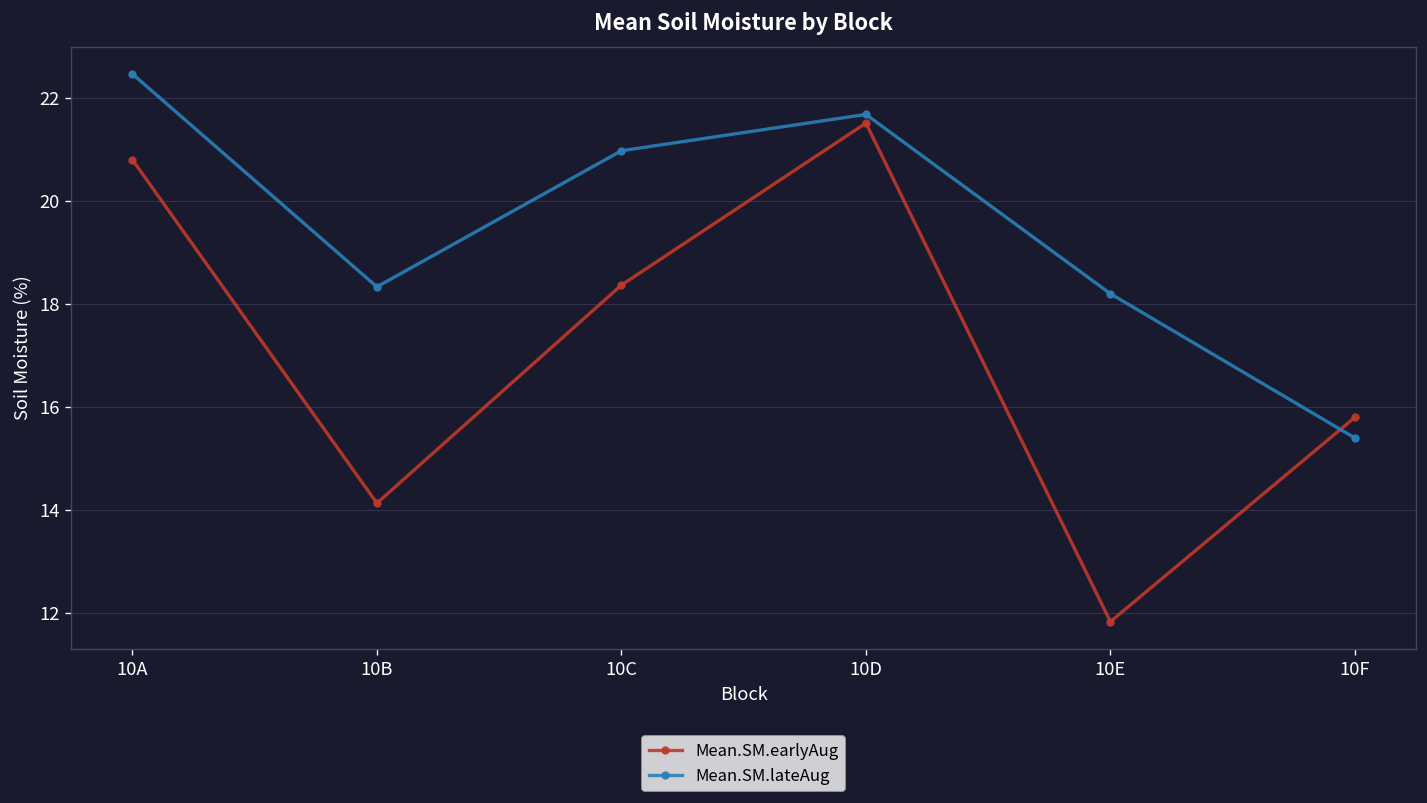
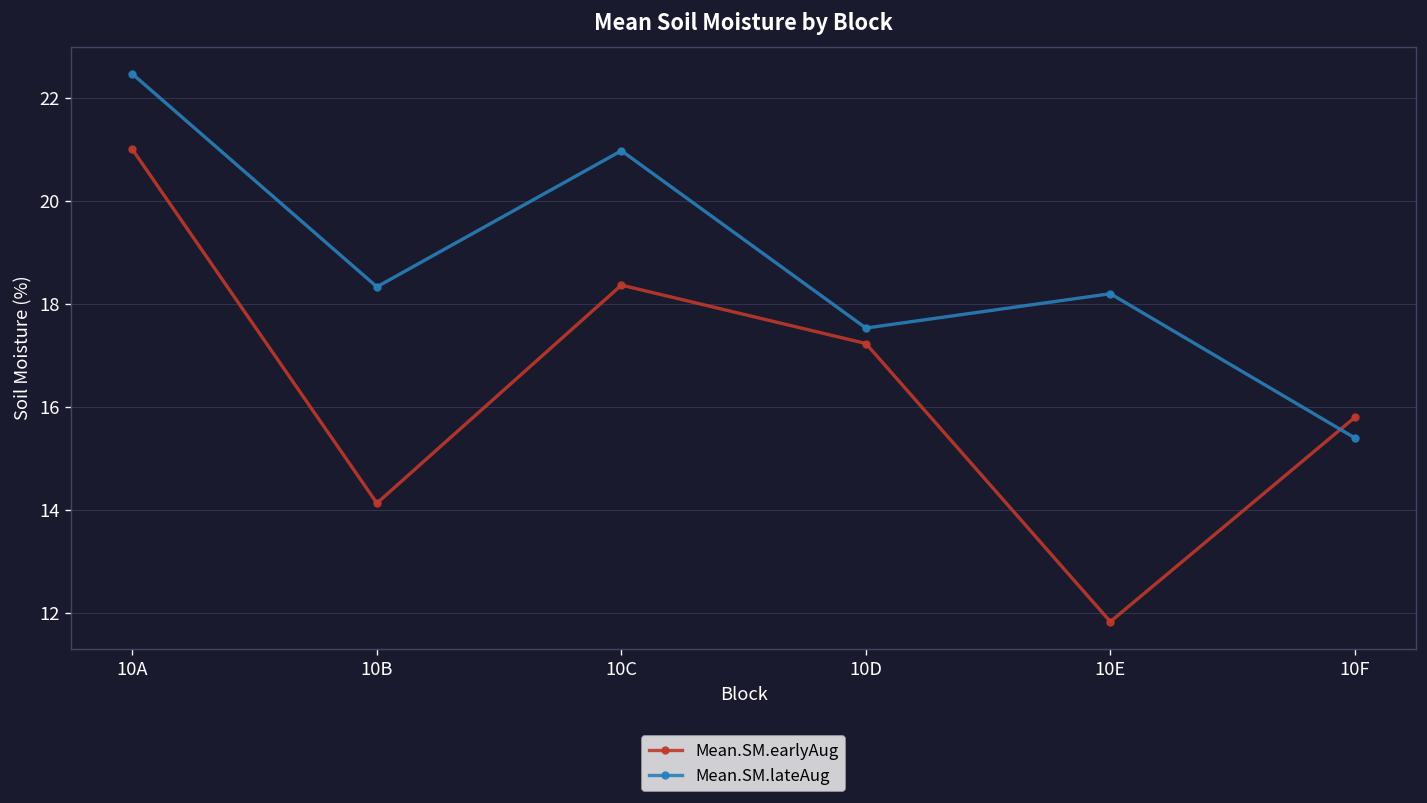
Mean.SM.earlyAug, 10A: 20.8 -> 21.0
Mean.SM.earlyAug, 10D: 21.5 -> 17.2
Mean.SM.lateAug, 10D: 21.7 -> 17.5
